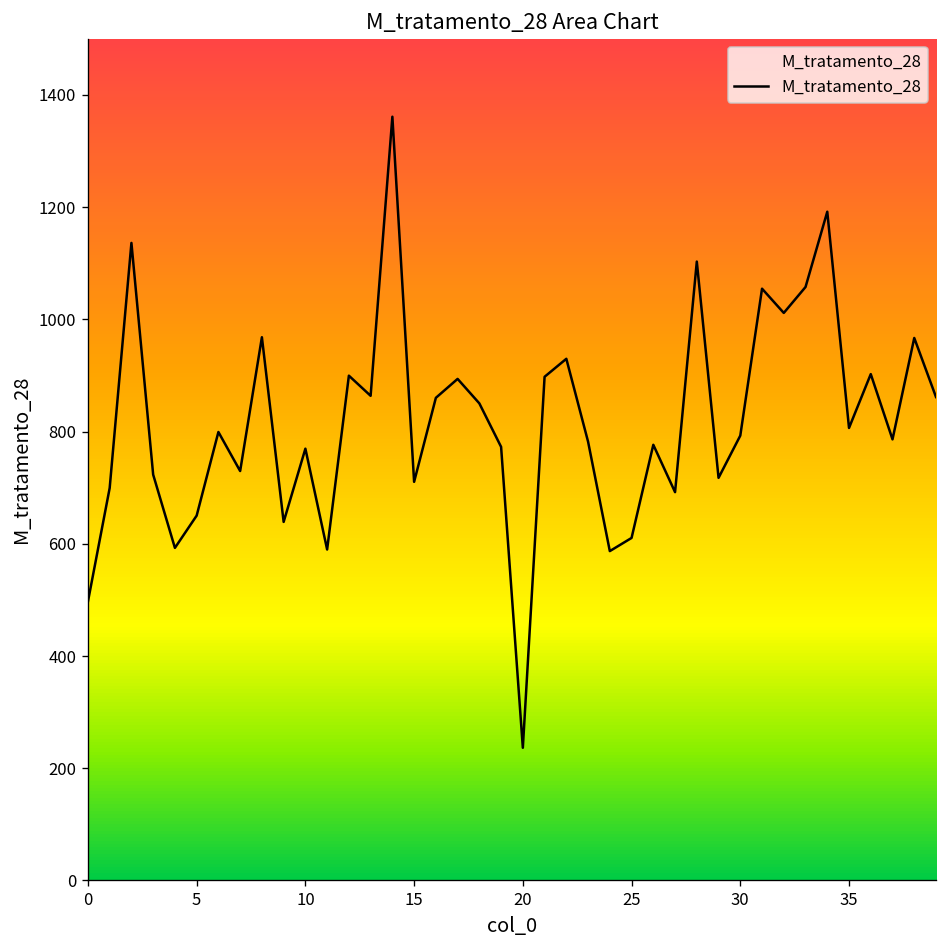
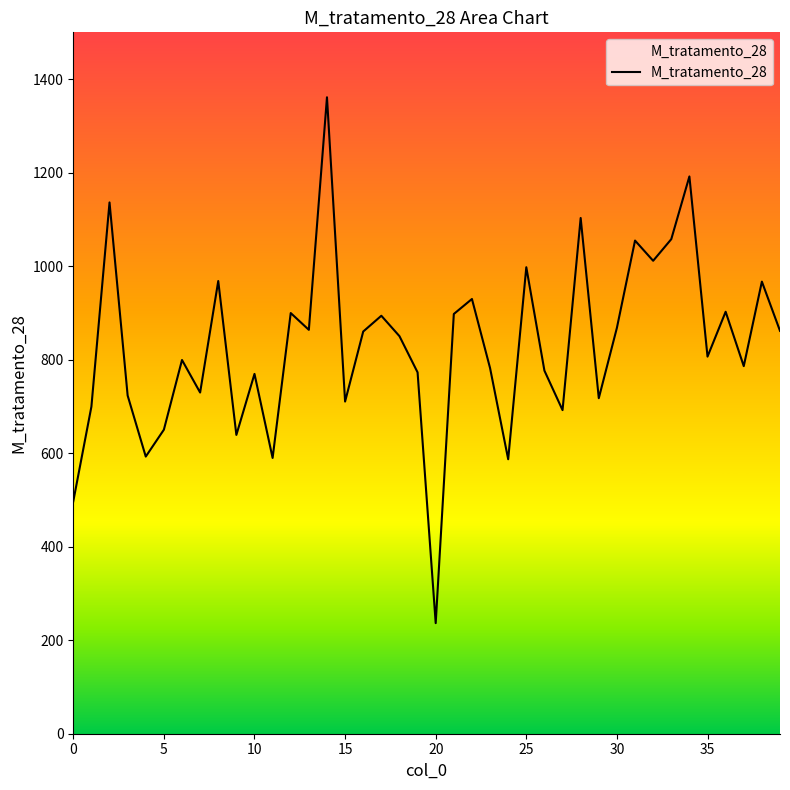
25: 610 -> 1000
30: 790 -> 870
